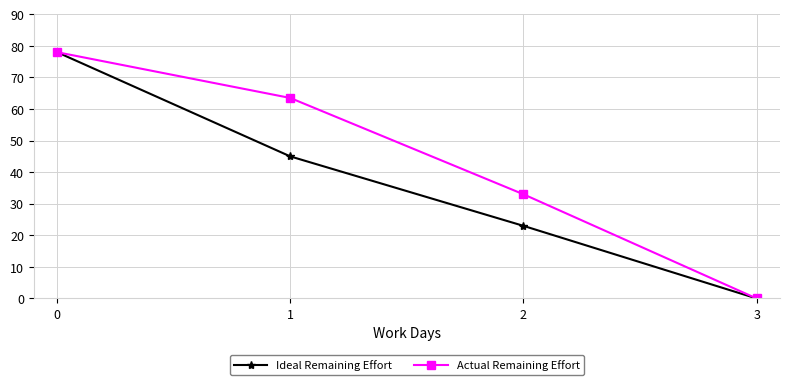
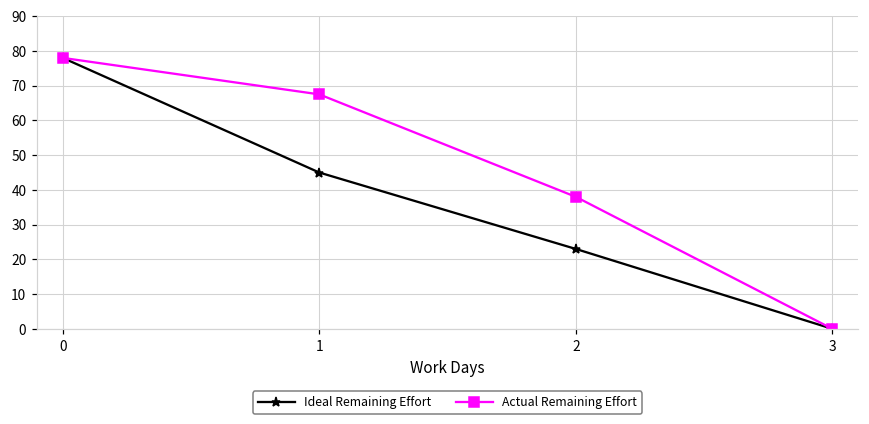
Actual Remaining Effort, 1: 64 -> 68
Actual Remaining Effort, 2: 33 -> 38
